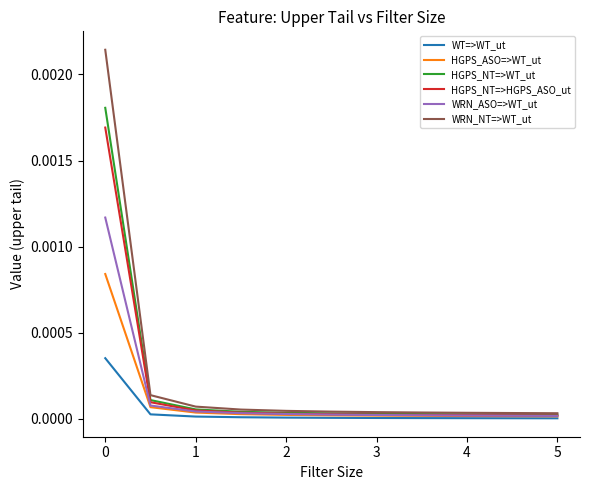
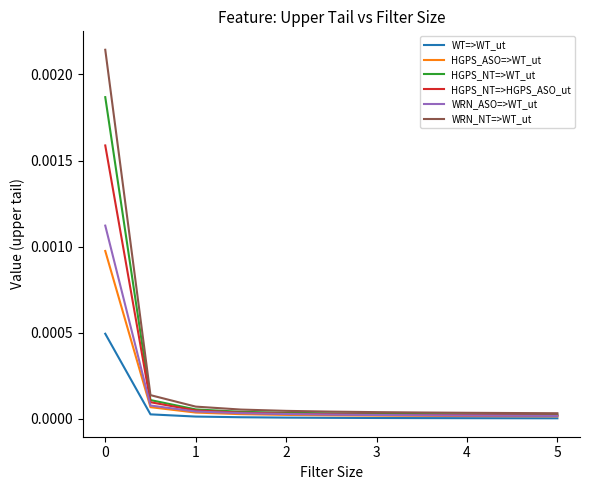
WT=>WT_ut, 0: 0.00035 -> 0.00049
HGPS_ASO=>WT_ut, 0: 0.00084 -> 0.00097
HGPS_NT=>WT_ut, 0: 0.00181 -> 0.00187
HGPS_NT=>HGPS_ASO_ut, 0: 0.00169 -> 0.00159
WRN_ASO=>WT_ut, 0: 0.00117 -> 0.00112
